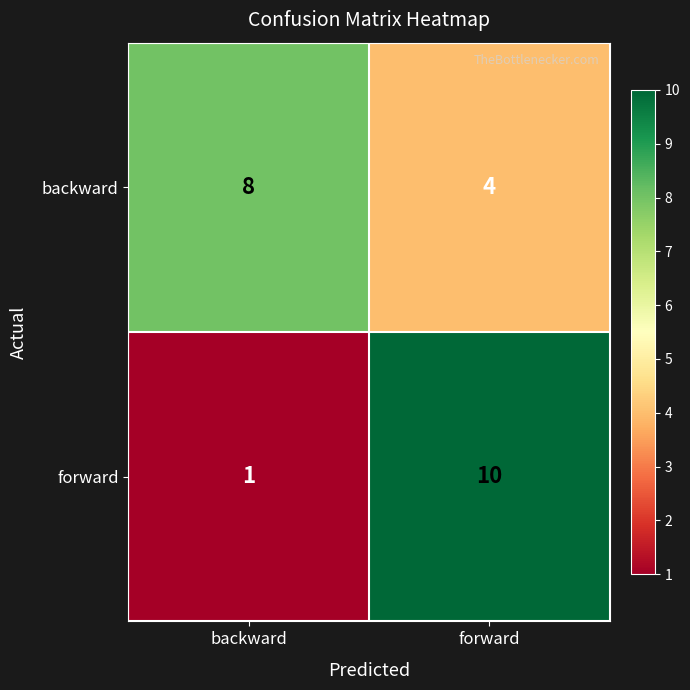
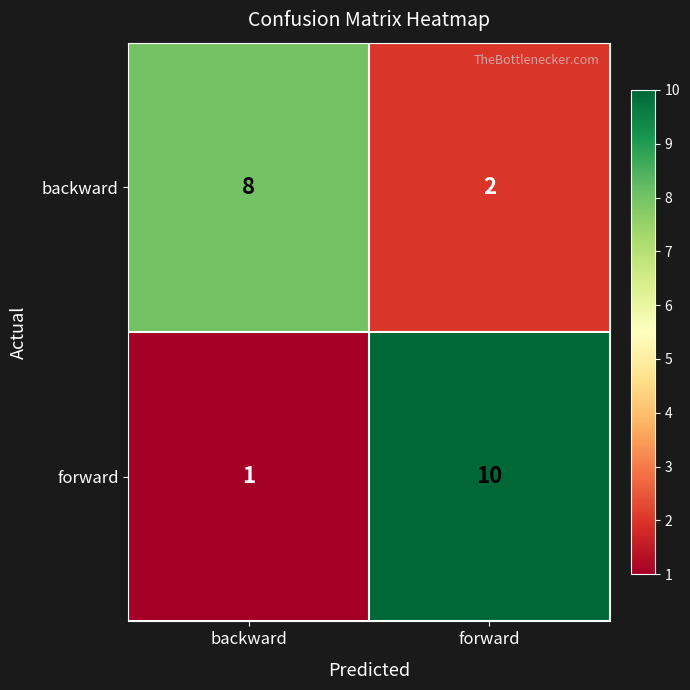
backward, forward: 4 -> 2
